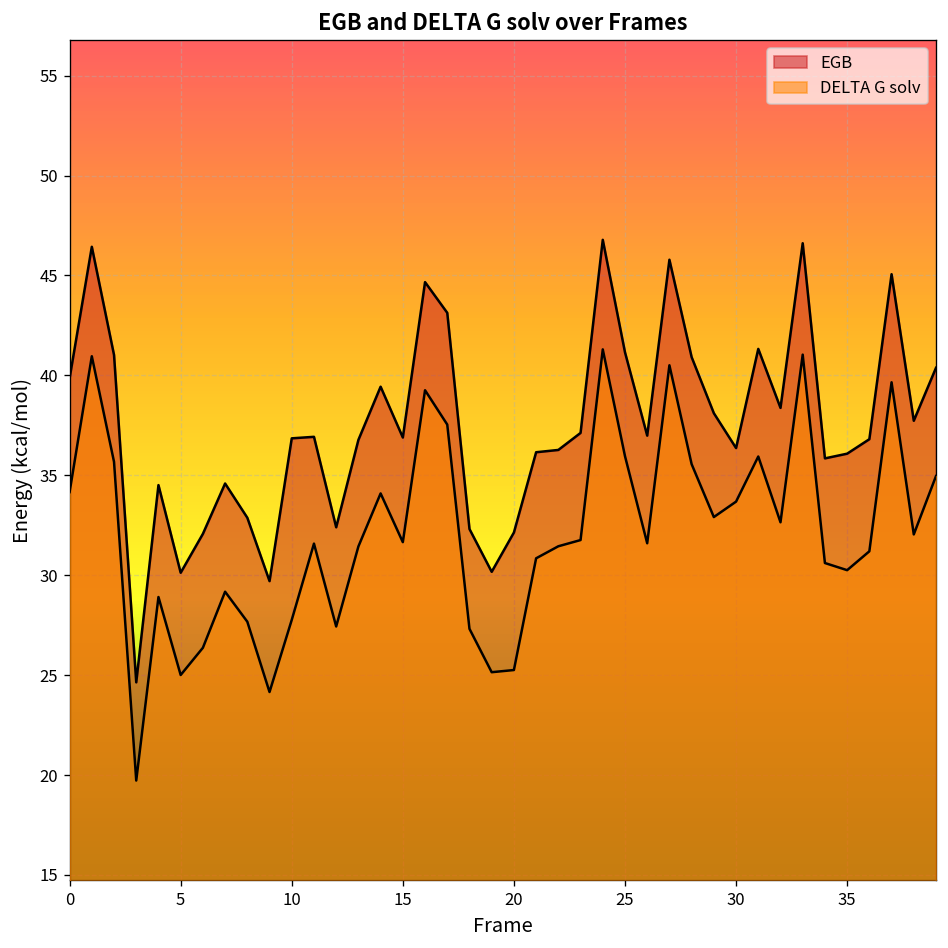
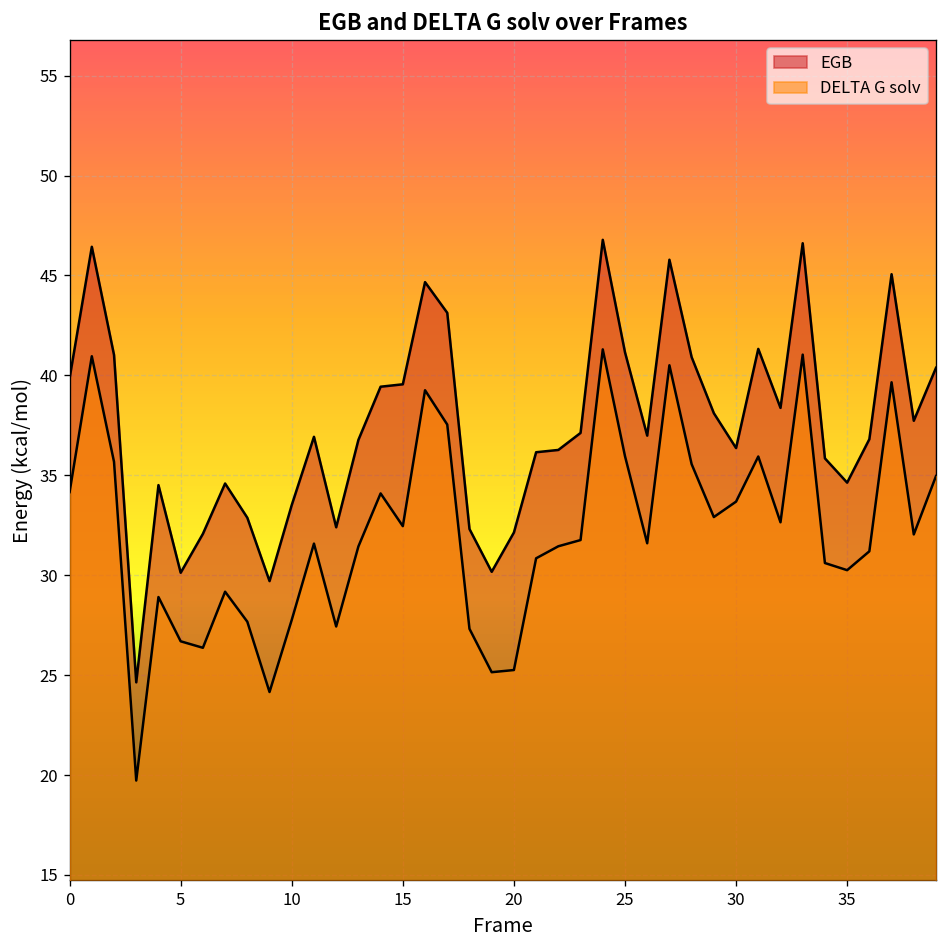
DELTA G solv, 5: 25.0 -> 26.7
EGB, 10: 36.9 -> 33.5
EGB, 15: 36.9 -> 39.6
DELTA G solv, 15: 31.7 -> 32.5
EGB, 35: 36.1 -> 34.6
